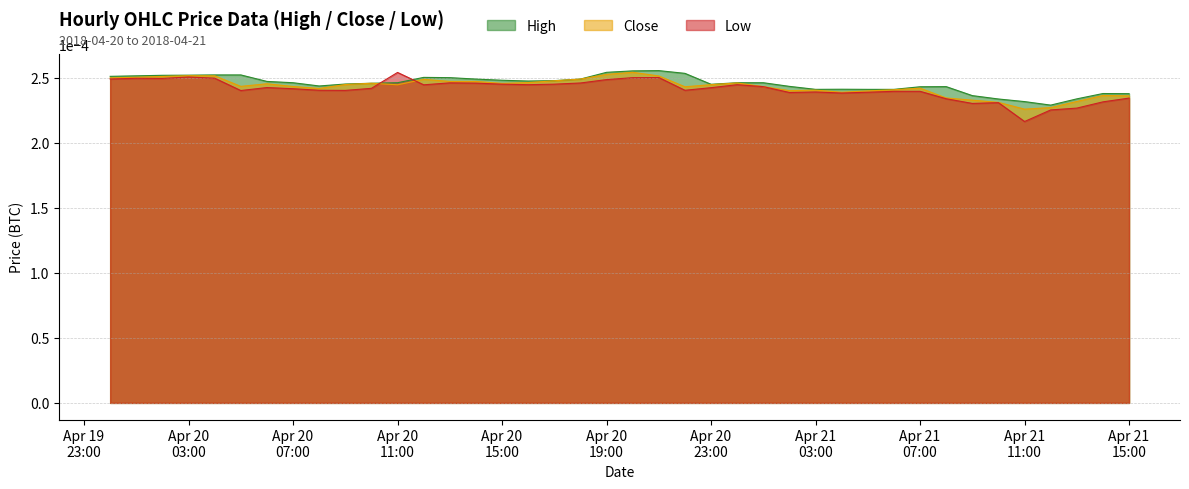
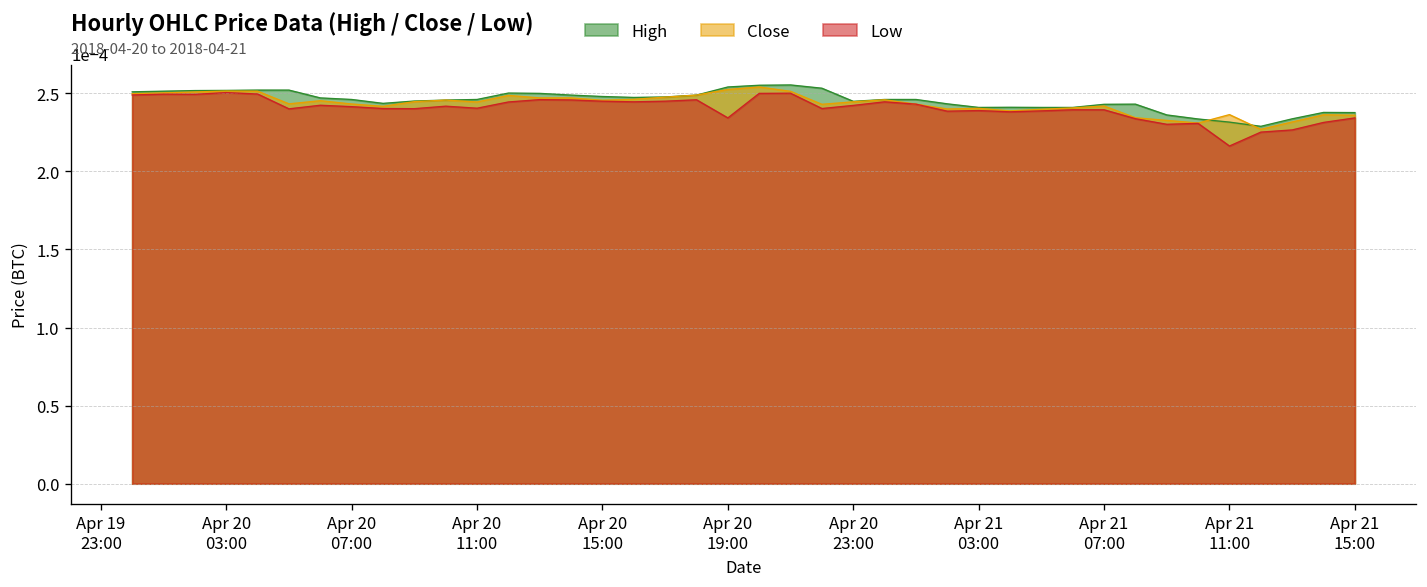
Low, Apr 20 11:00: 0.000254 -> 0.000240
Low, Apr 20 19:00: 0.000248 -> 0.000234
Close, Apr 21 11:00: 0.000226 -> 0.000236
